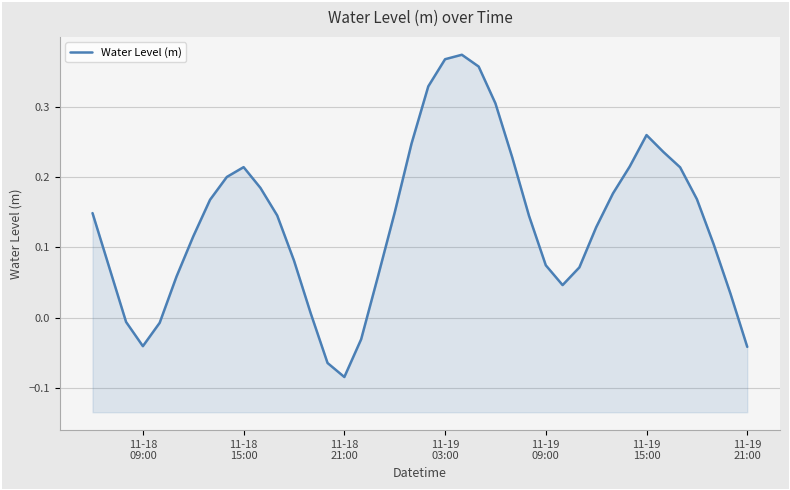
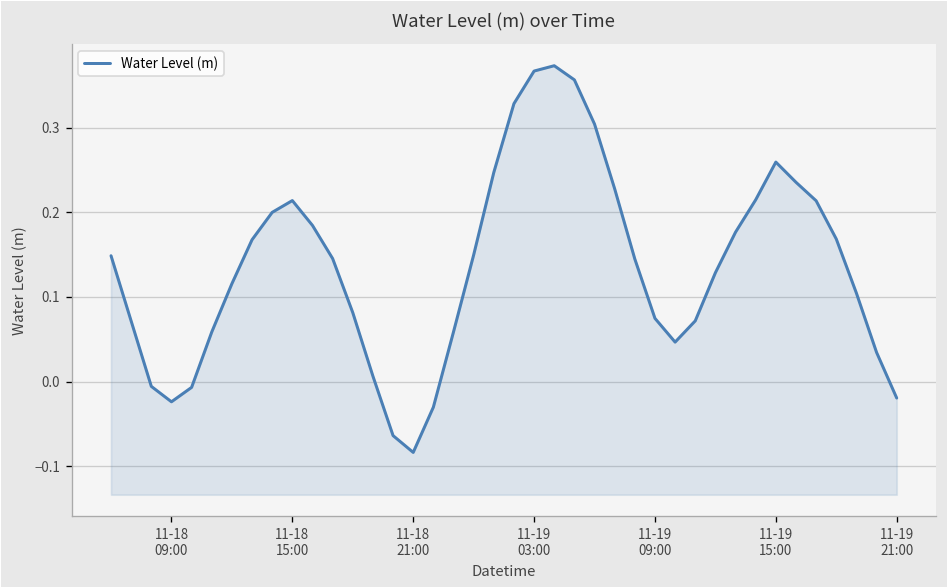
11-18 09:00: -0.04 -> -0.02
11-19 21:00: -0.04 -> -0.02
